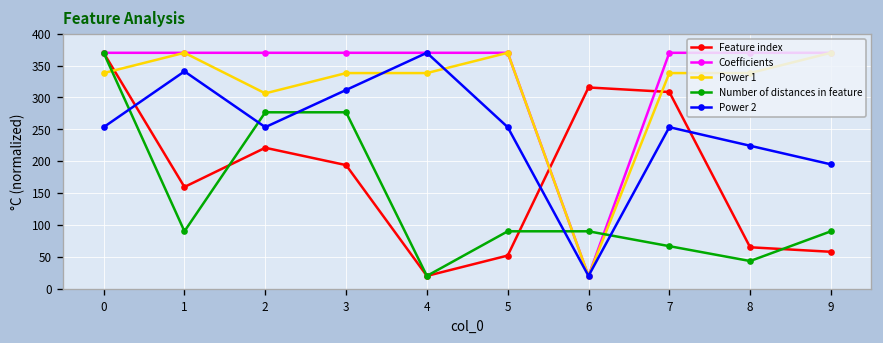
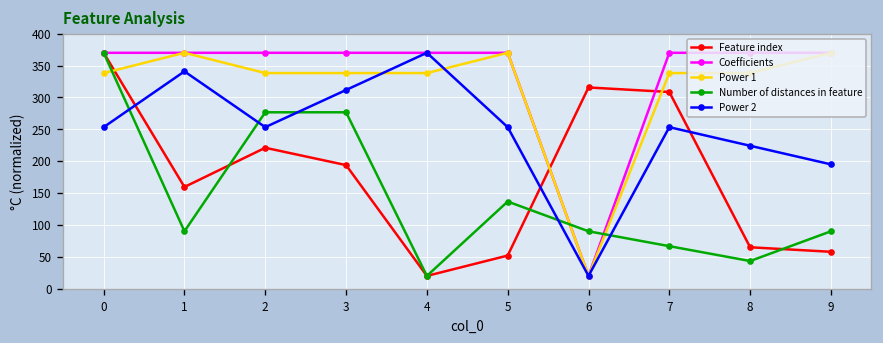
Power 1, 2: 310 -> 340
Number of distances in feature, 5: 90 -> 140
